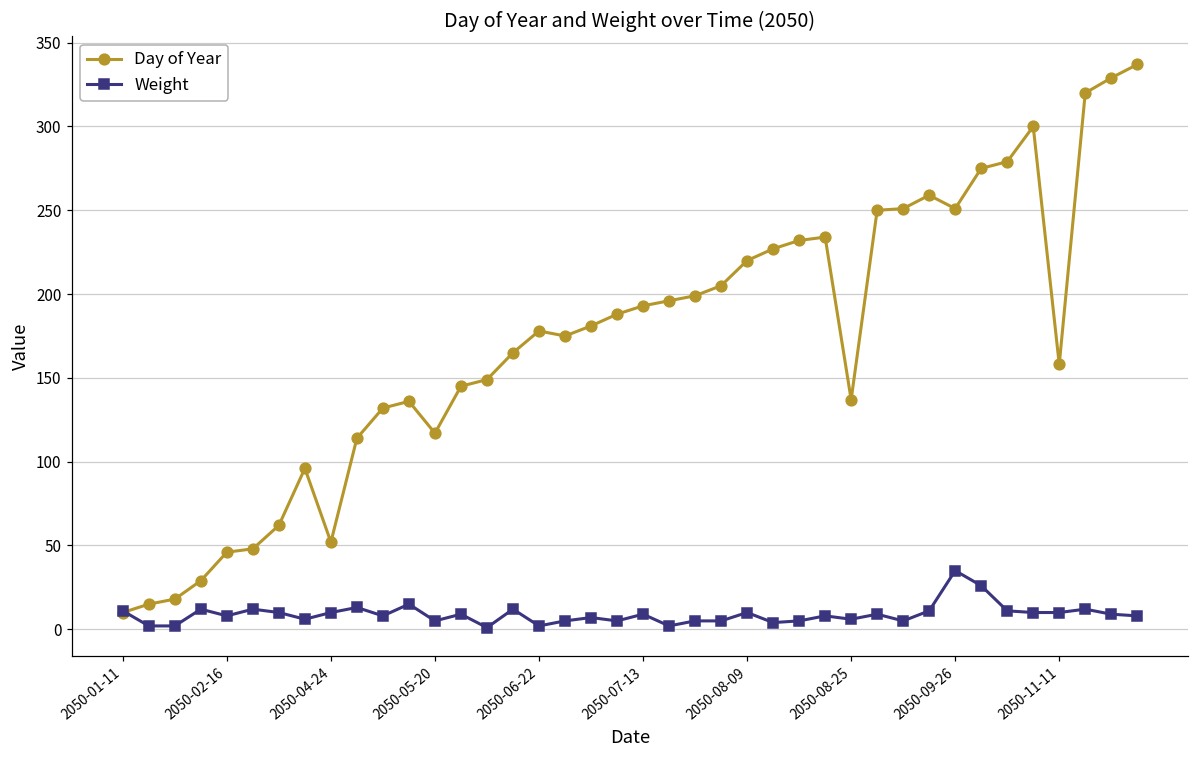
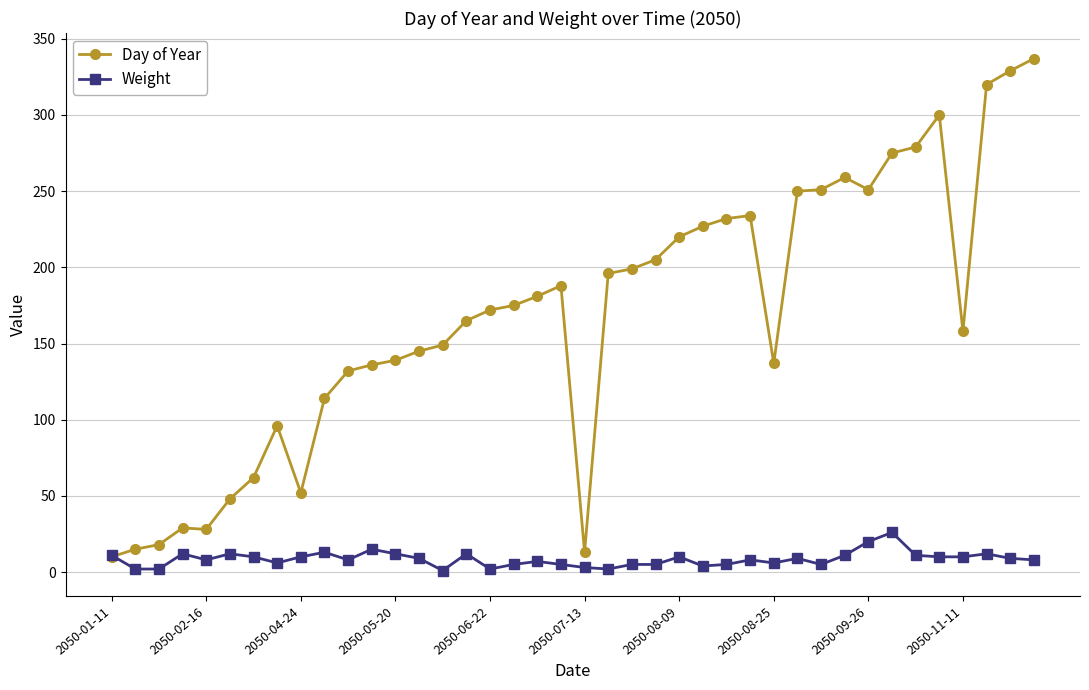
Day of Year, 2050-02-16: 46 -> 28
Day of Year, 2050-05-20: 117 -> 139
Weight, 2050-05-20: 5 -> 12
Day of Year, 2050-06-22: 178 -> 172
Day of Year, 2050-07-13: 193 -> 13
Weight, 2050-07-13: 9 -> 3
Weight, 2050-09-26: 35 -> 20
